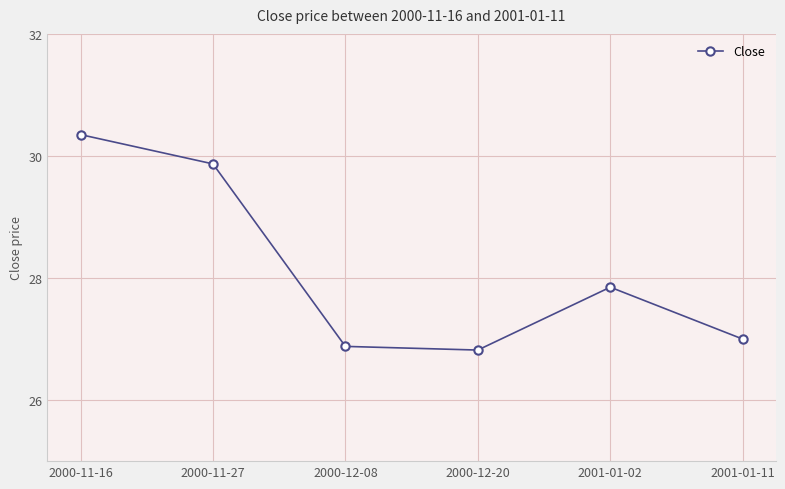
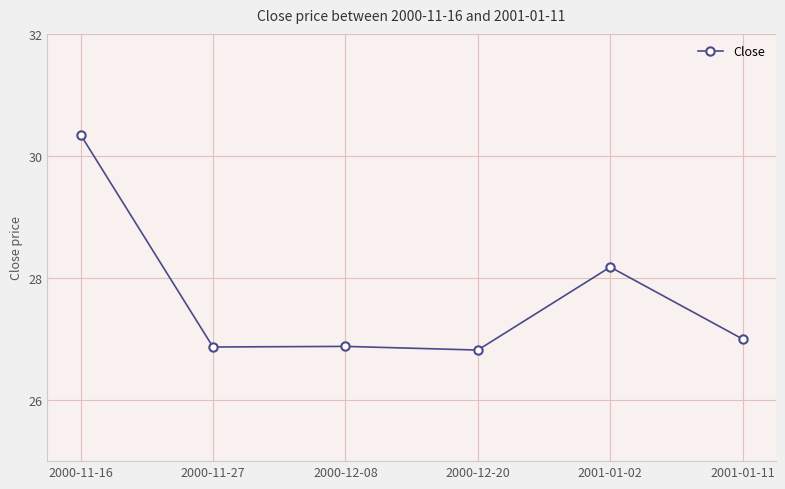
2000-11-27: 29.9 -> 26.9
2001-01-02: 27.9 -> 28.2
